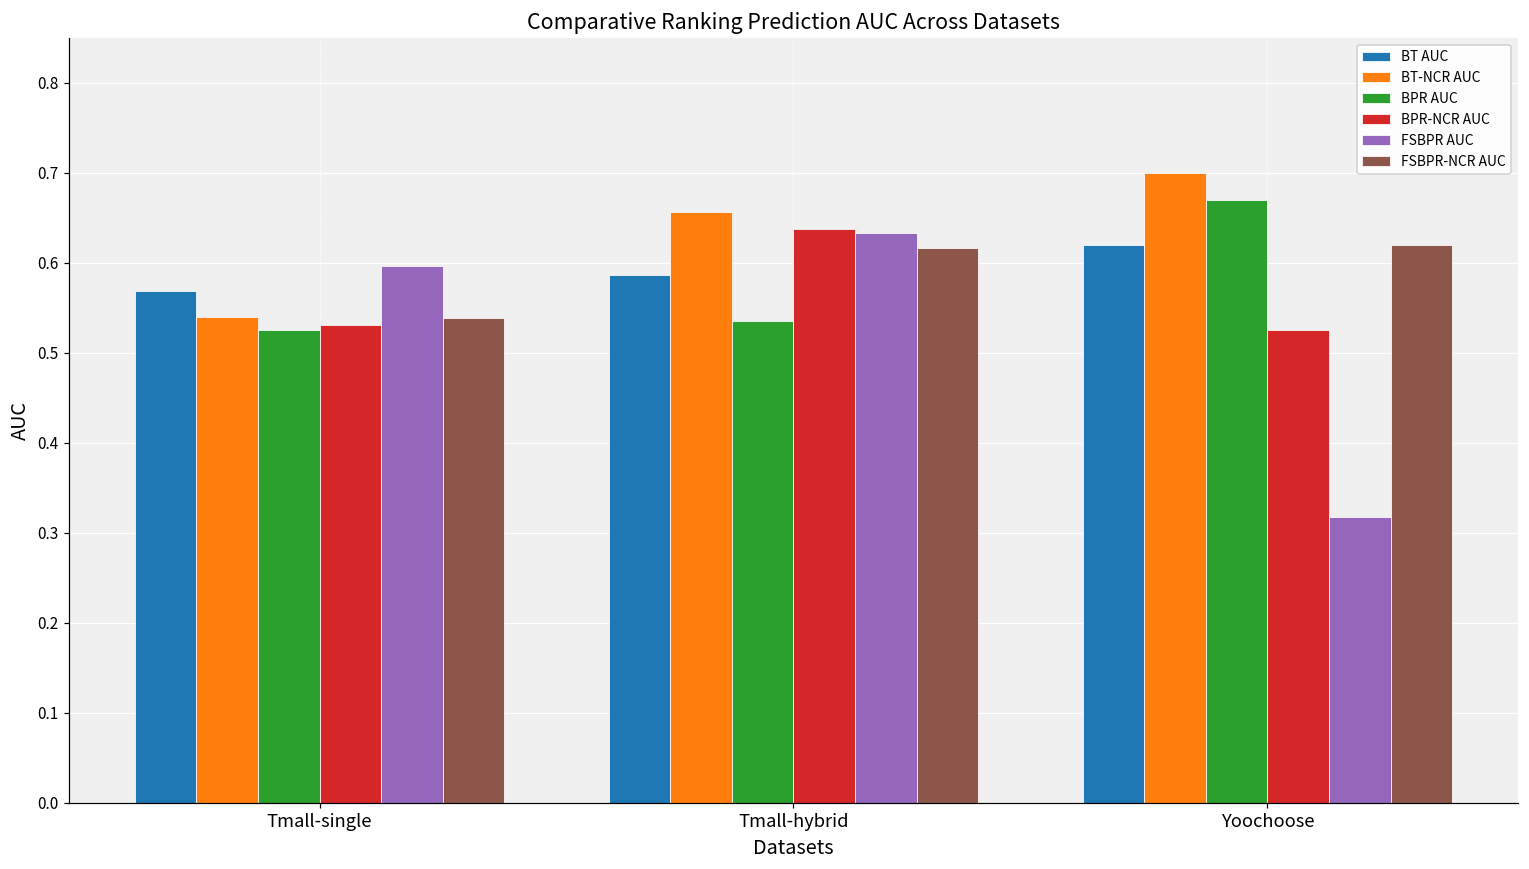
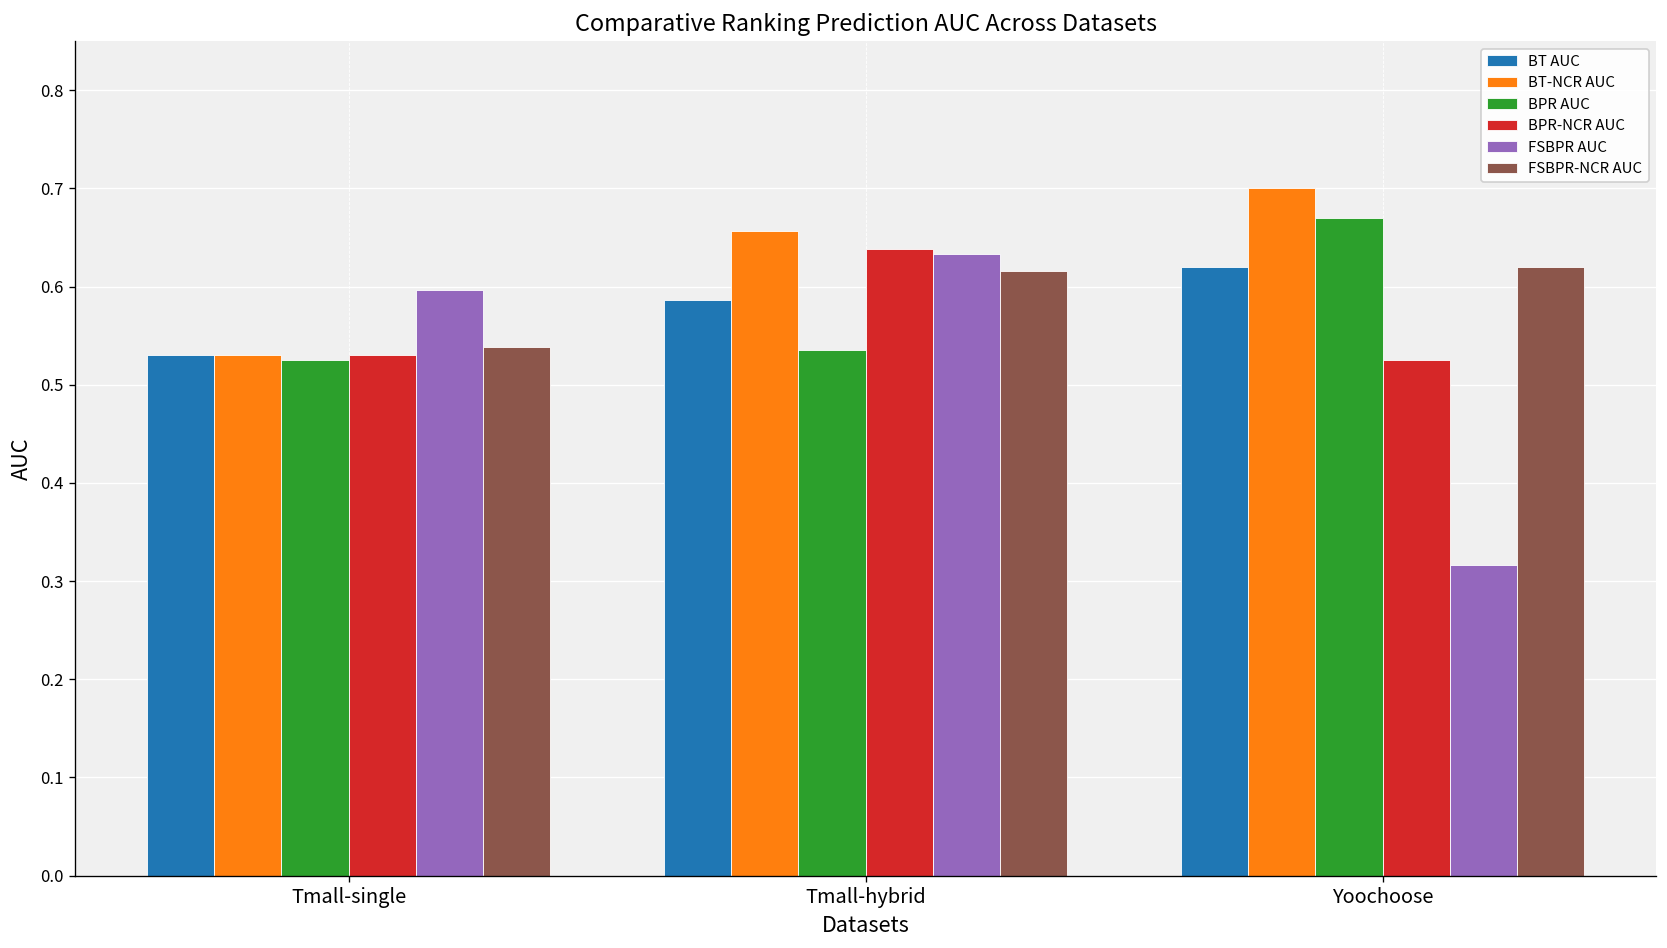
BT AUC, Tmall-single: 0.57 -> 0.53
BT-NCR AUC, Tmall-single: 0.54 -> 0.53
